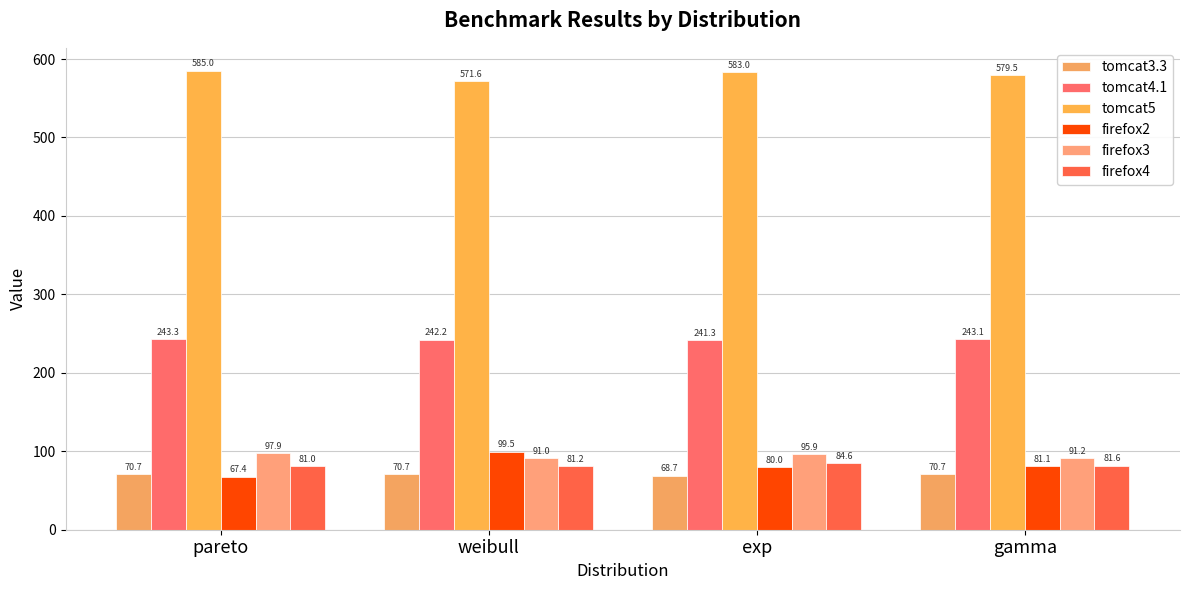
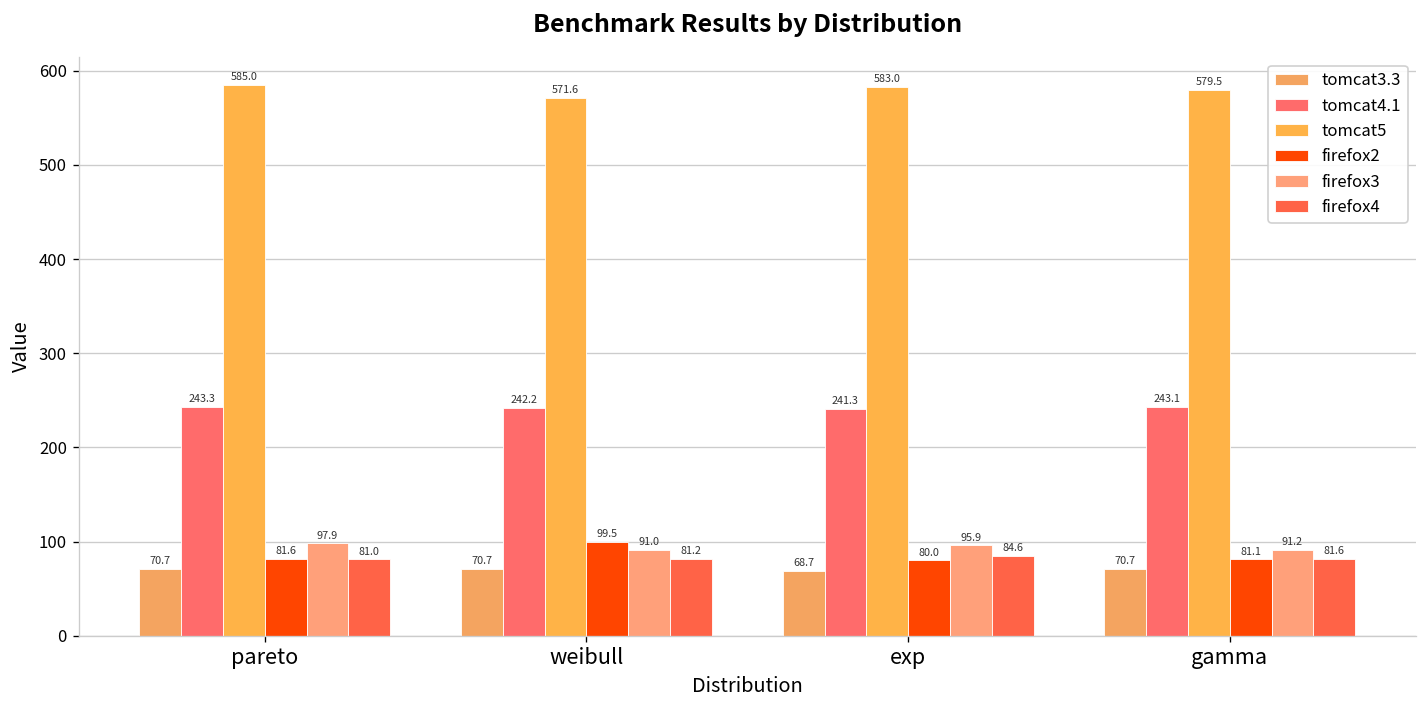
firefox2, pareto: 67.4 -> 81.6
